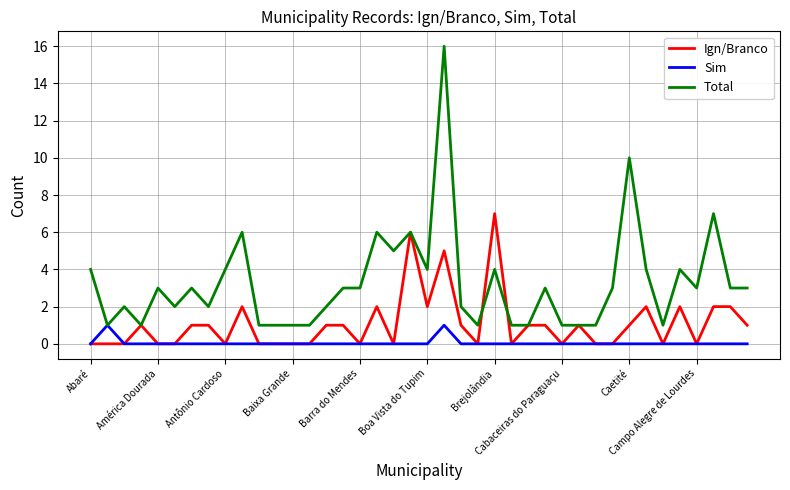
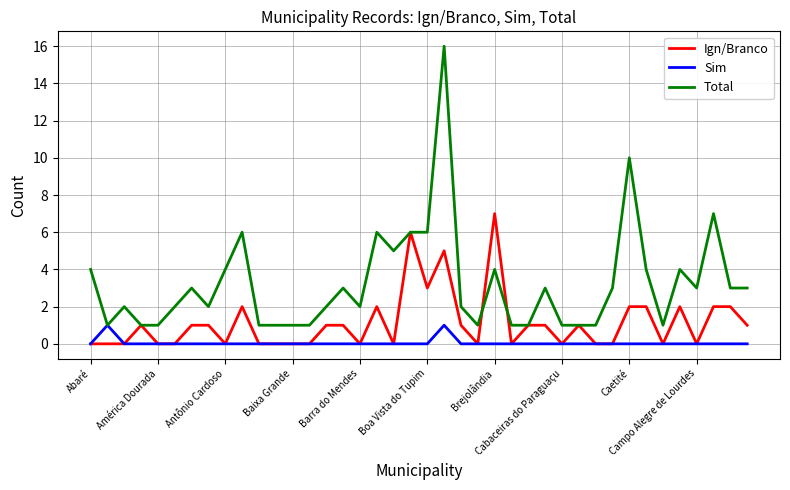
Total, América Dourada: 3 -> 1
Total, Barra do Mendes: 3 -> 2
Ign/Branco, Boa Vista do Tupim: 2 -> 3
Total, Boa Vista do Tupim: 4 -> 6
Ign/Branco, Caetité: 1 -> 2
